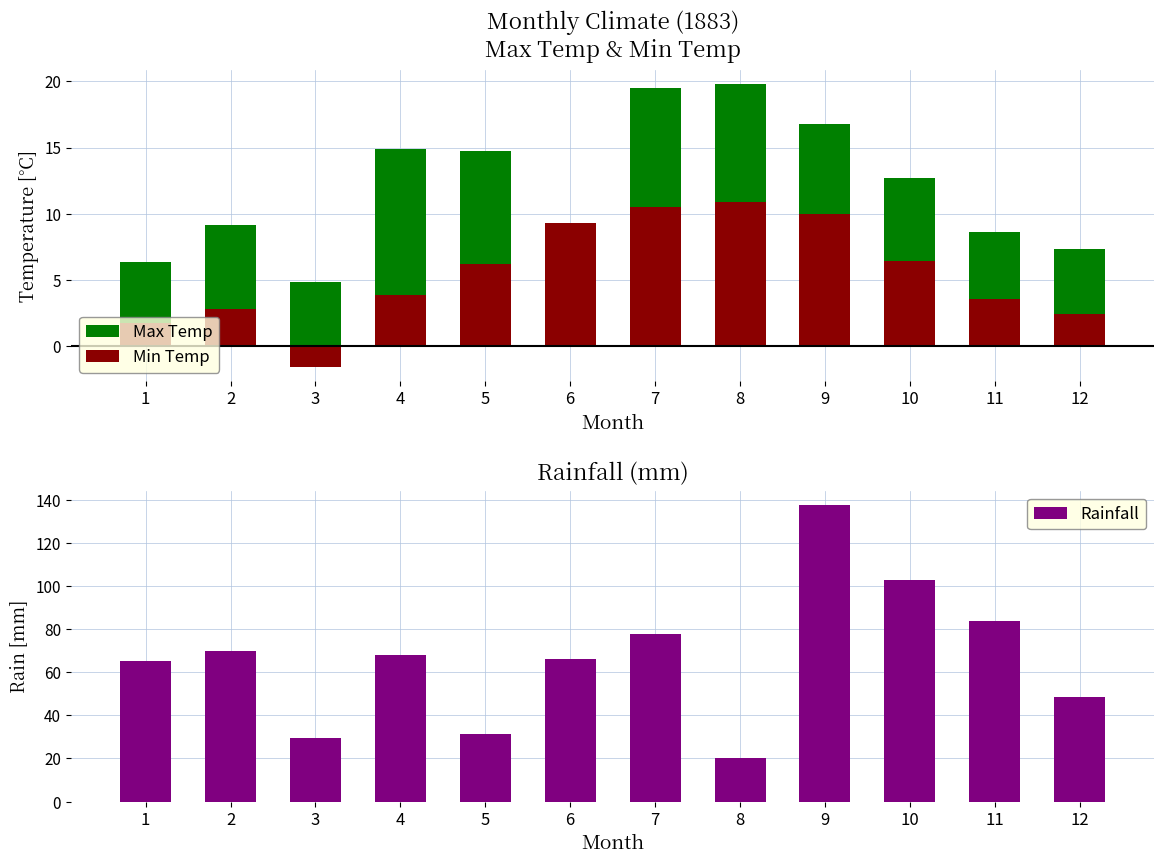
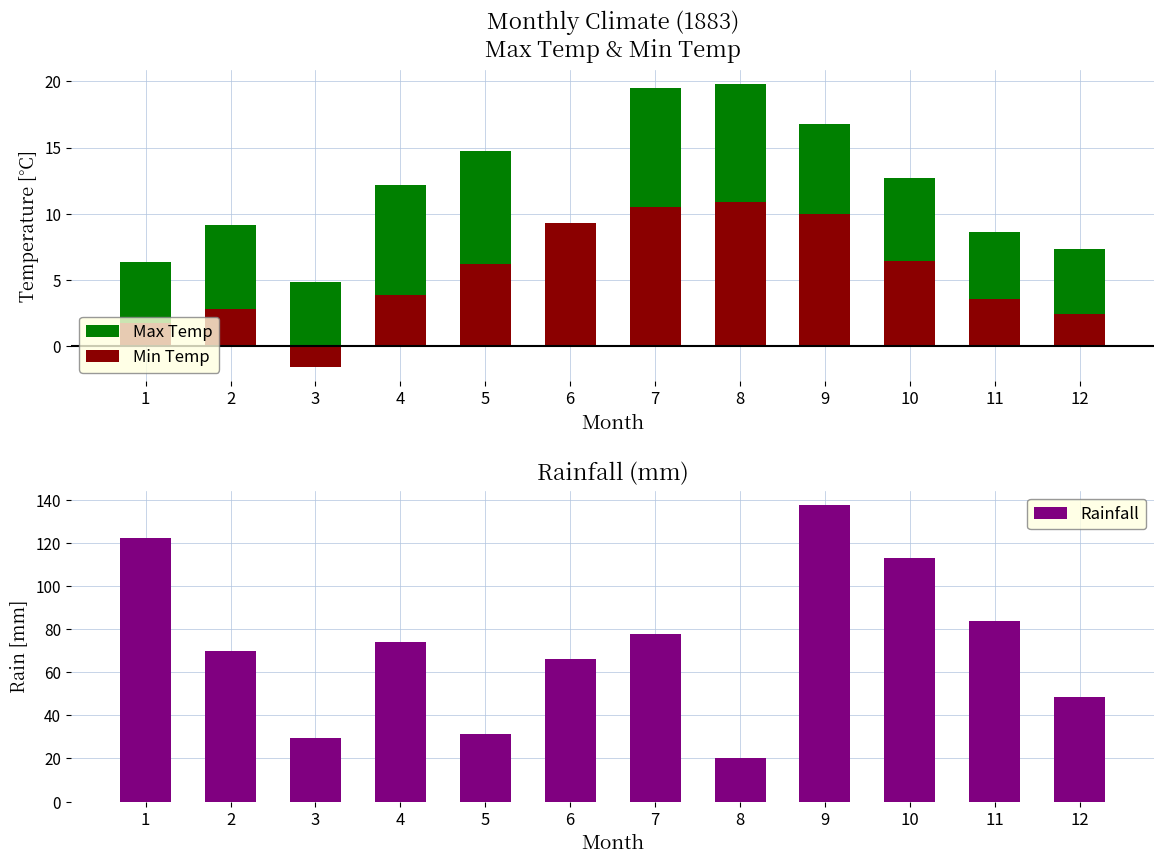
Monthly Climate (1883) Max Temp & Min Temp, Max Temp, 4: 14.9 -> 12.2
Rainfall (mm), 1: 65 -> 122
Rainfall (mm), 4: 68 -> 74
Rainfall (mm), 10: 103 -> 113
